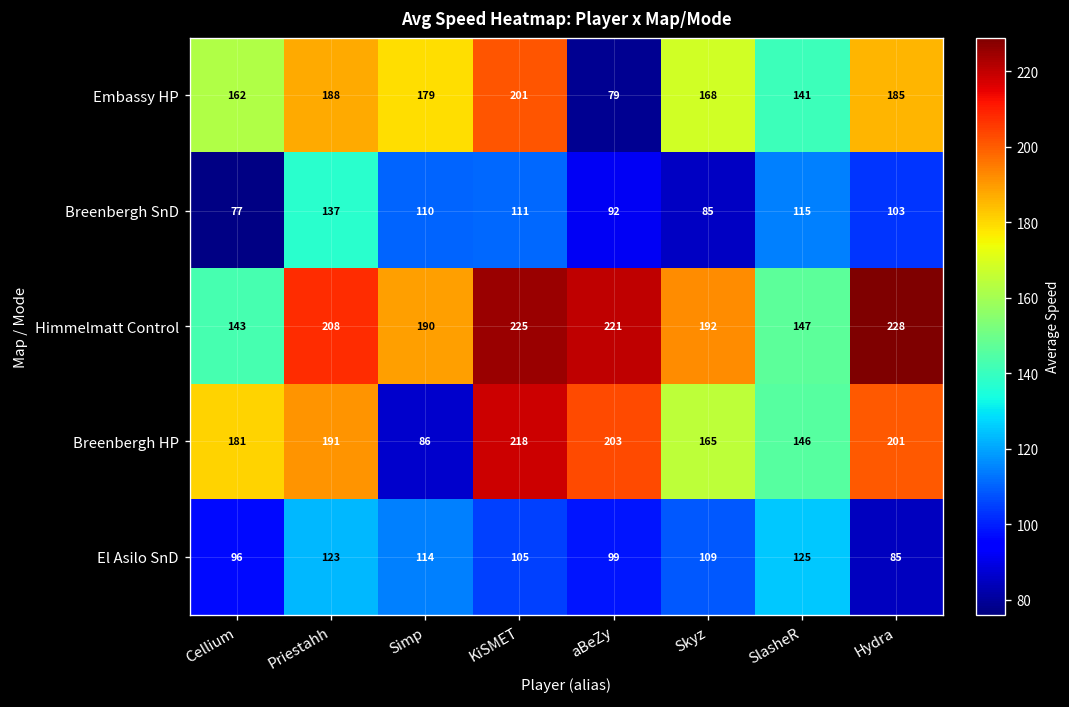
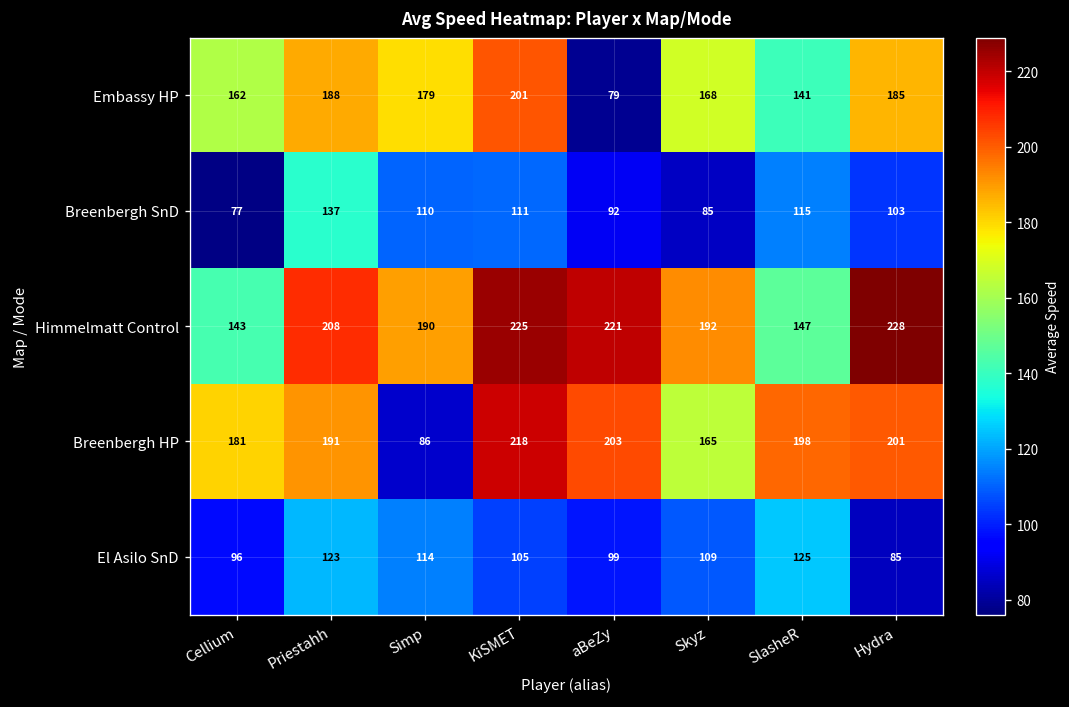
Breenbergh HP, SlasheR: 146 -> 198
